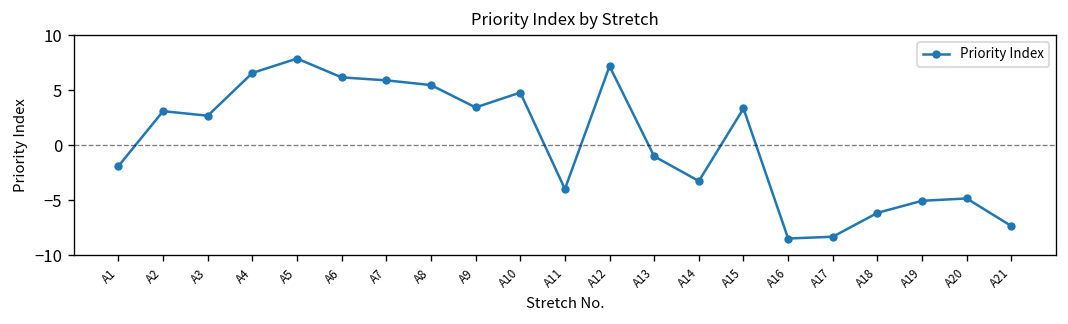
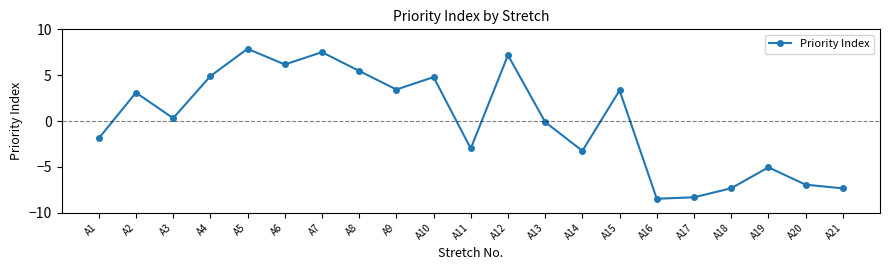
A3: 3 -> 0
A4: 7 -> 5
A7: 6 -> 8
A11: -4 -> -3
A13: -1 -> 0
A18: -6 -> -7
A20: -5 -> -7
